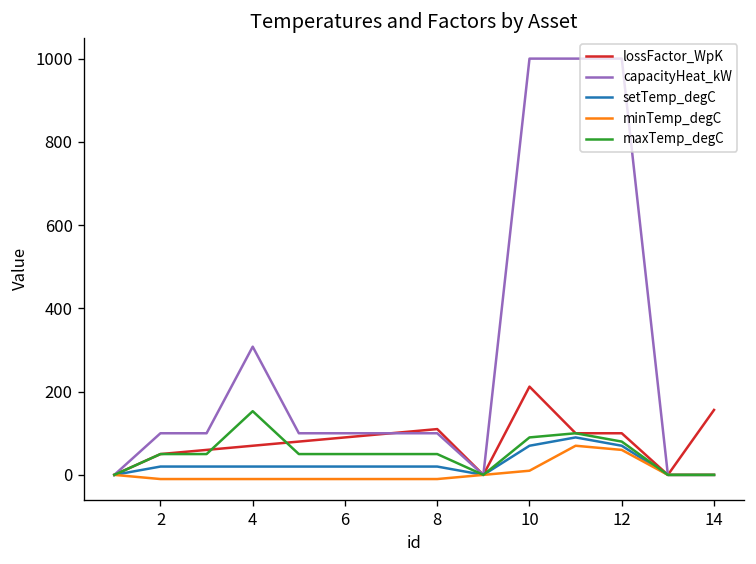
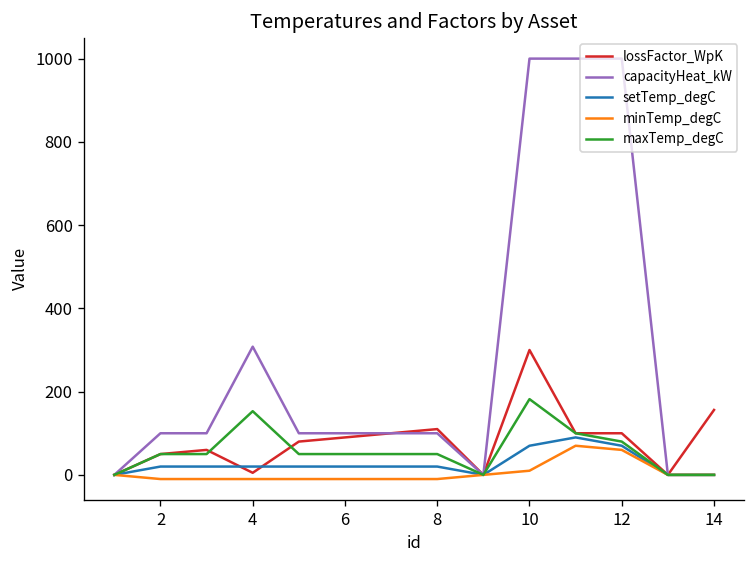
lossFactor_WpK, 4: 70 -> 10
lossFactor_WpK, 10: 210 -> 300
maxTemp_degC, 10: 90 -> 180
